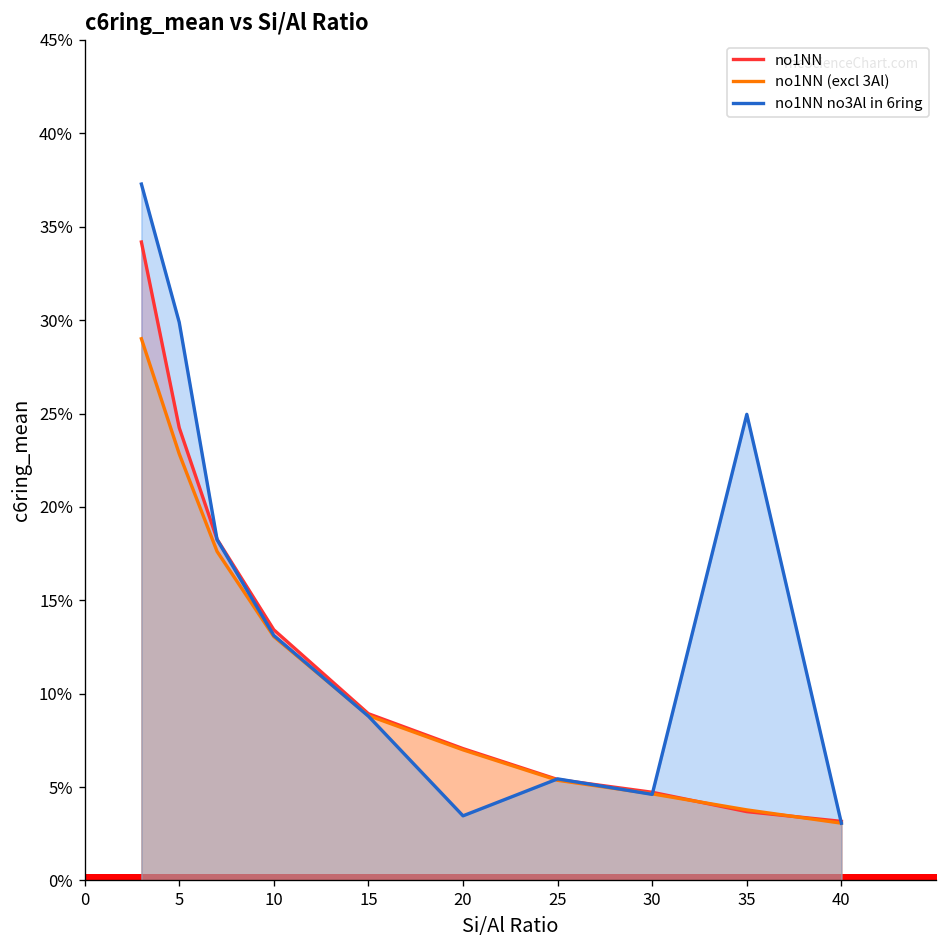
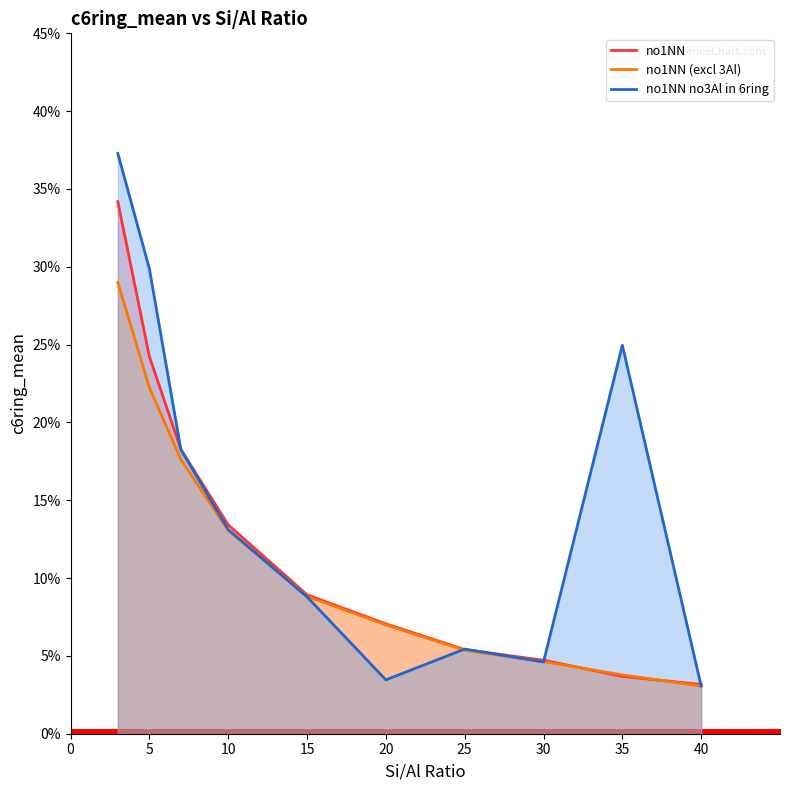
no1NN (excl 3Al), 5: 22.8% -> 22.2%
